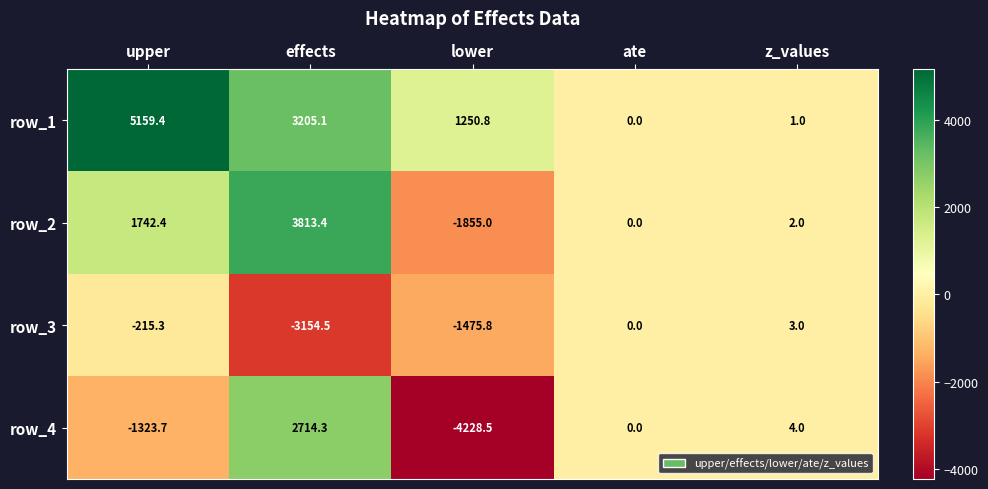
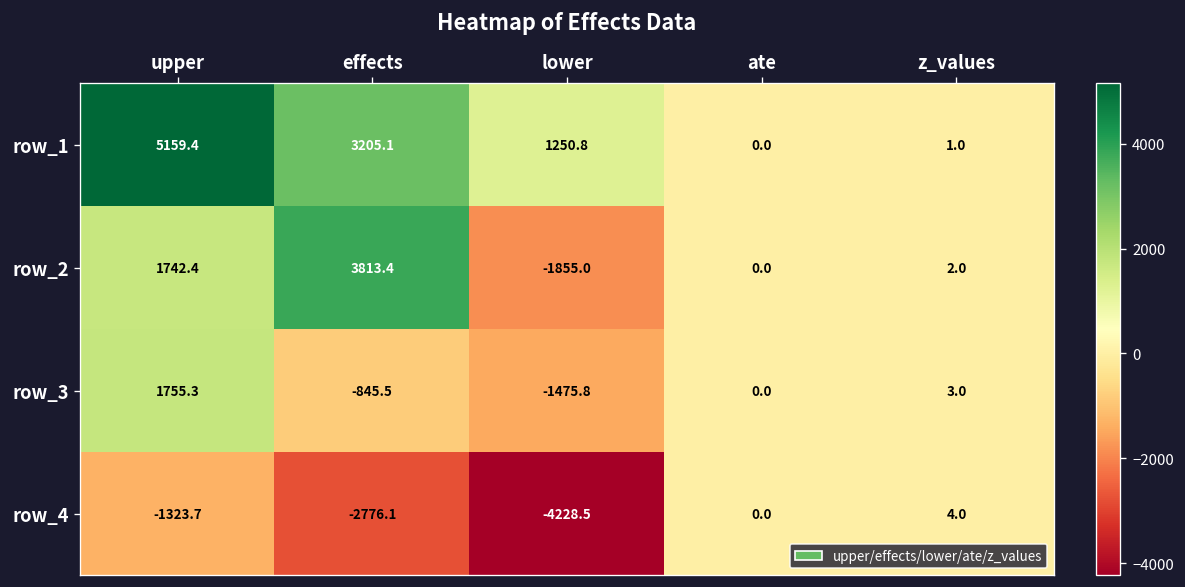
row_3, upper: -215.3 -> 1755.3
row_3, effects: -3154.5 -> -845.5
row_4, effects: 2714.3 -> -2776.1
